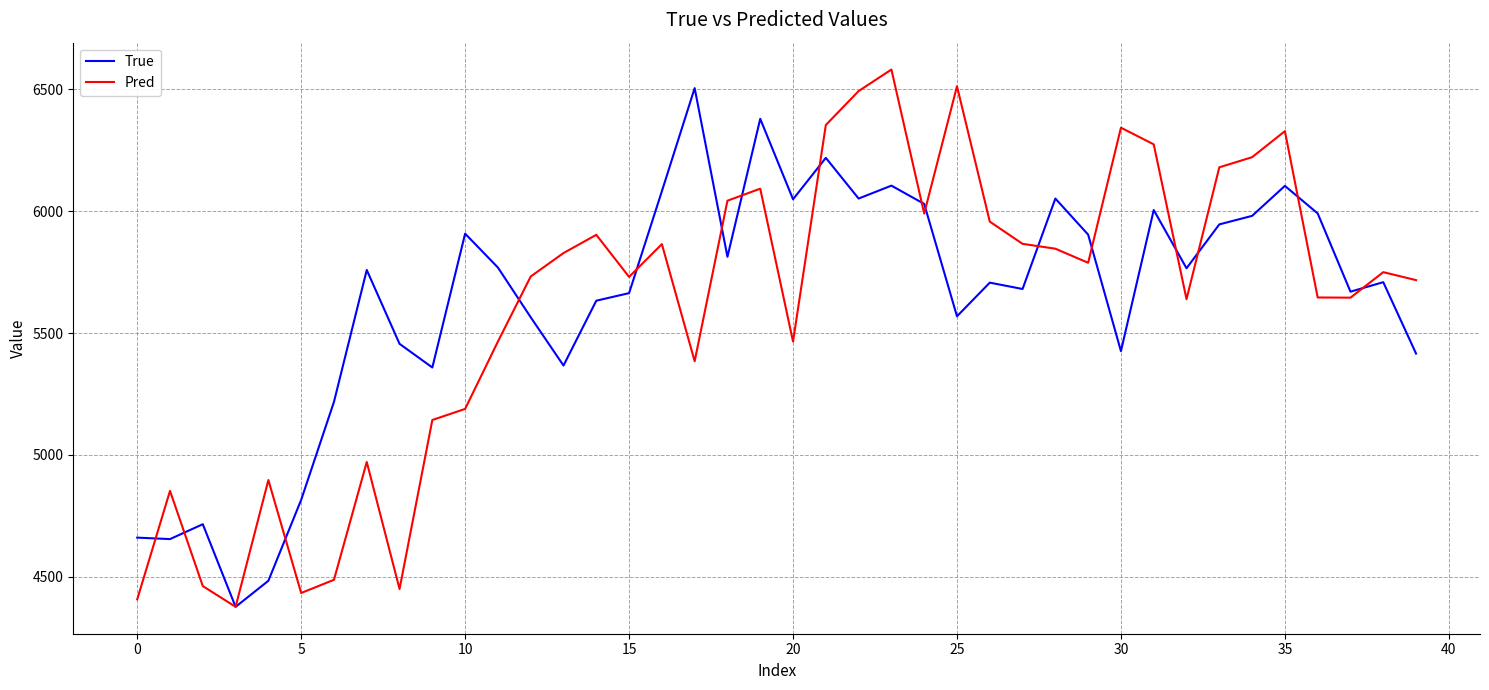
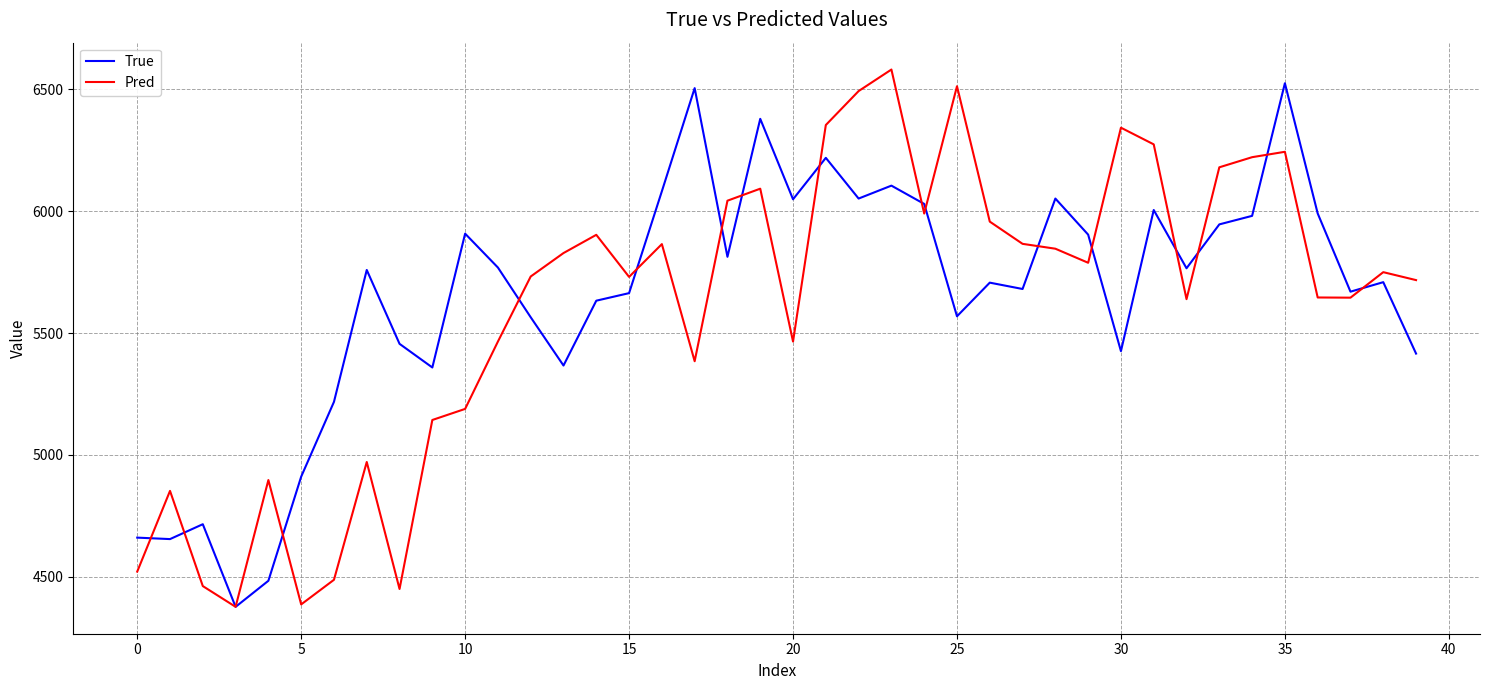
Pred, 0: 4410 -> 4520
True, 5: 4820 -> 4910
Pred, 5: 4430 -> 4390
True, 35: 6100 -> 6530
Pred, 35: 6330 -> 6240
